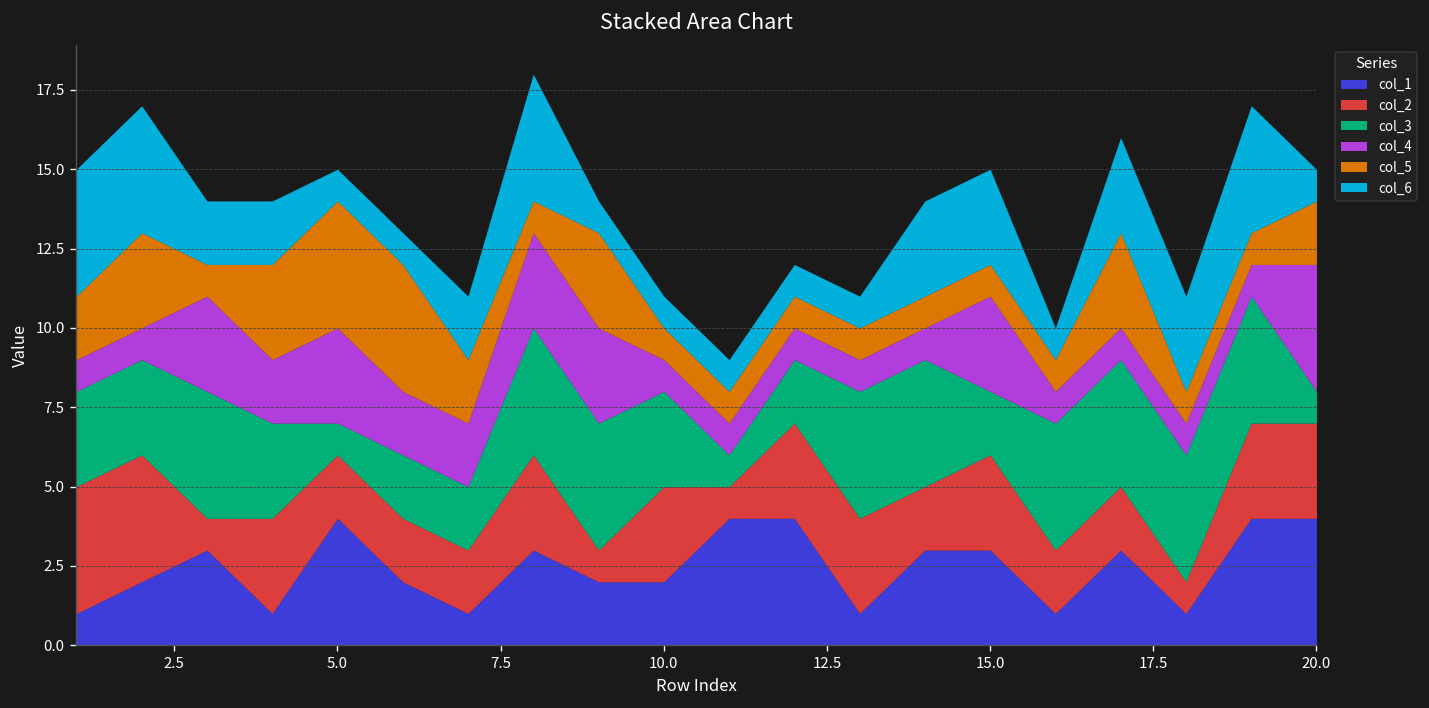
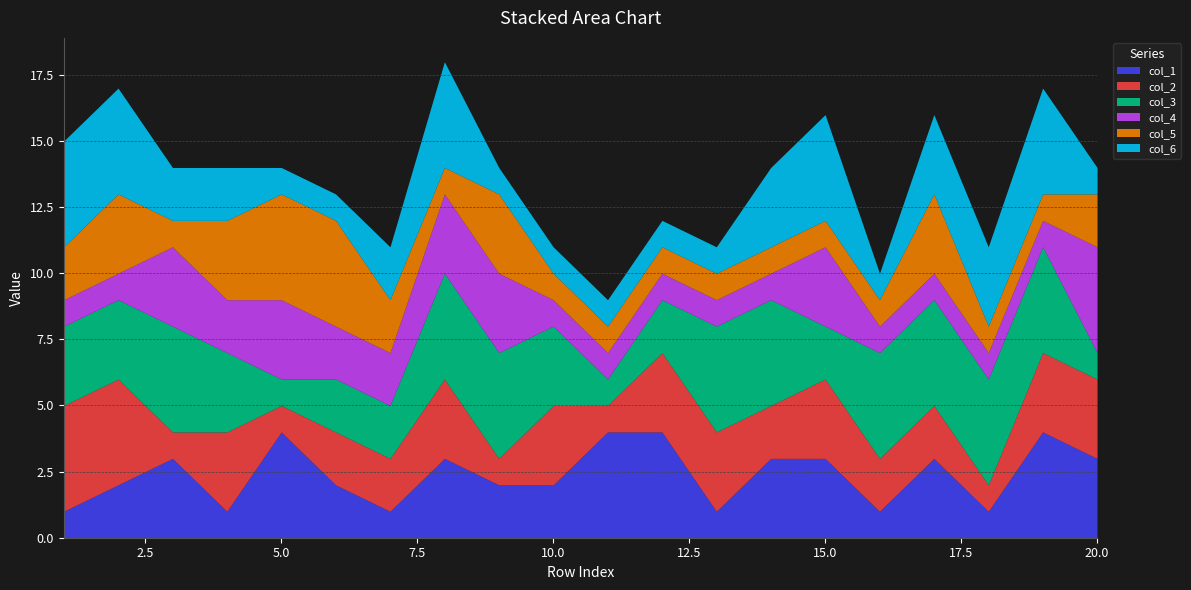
col_2, 5.0: 2 -> 1
col_6, 15.0: 3 -> 4
col_1, 20.0: 4 -> 3
